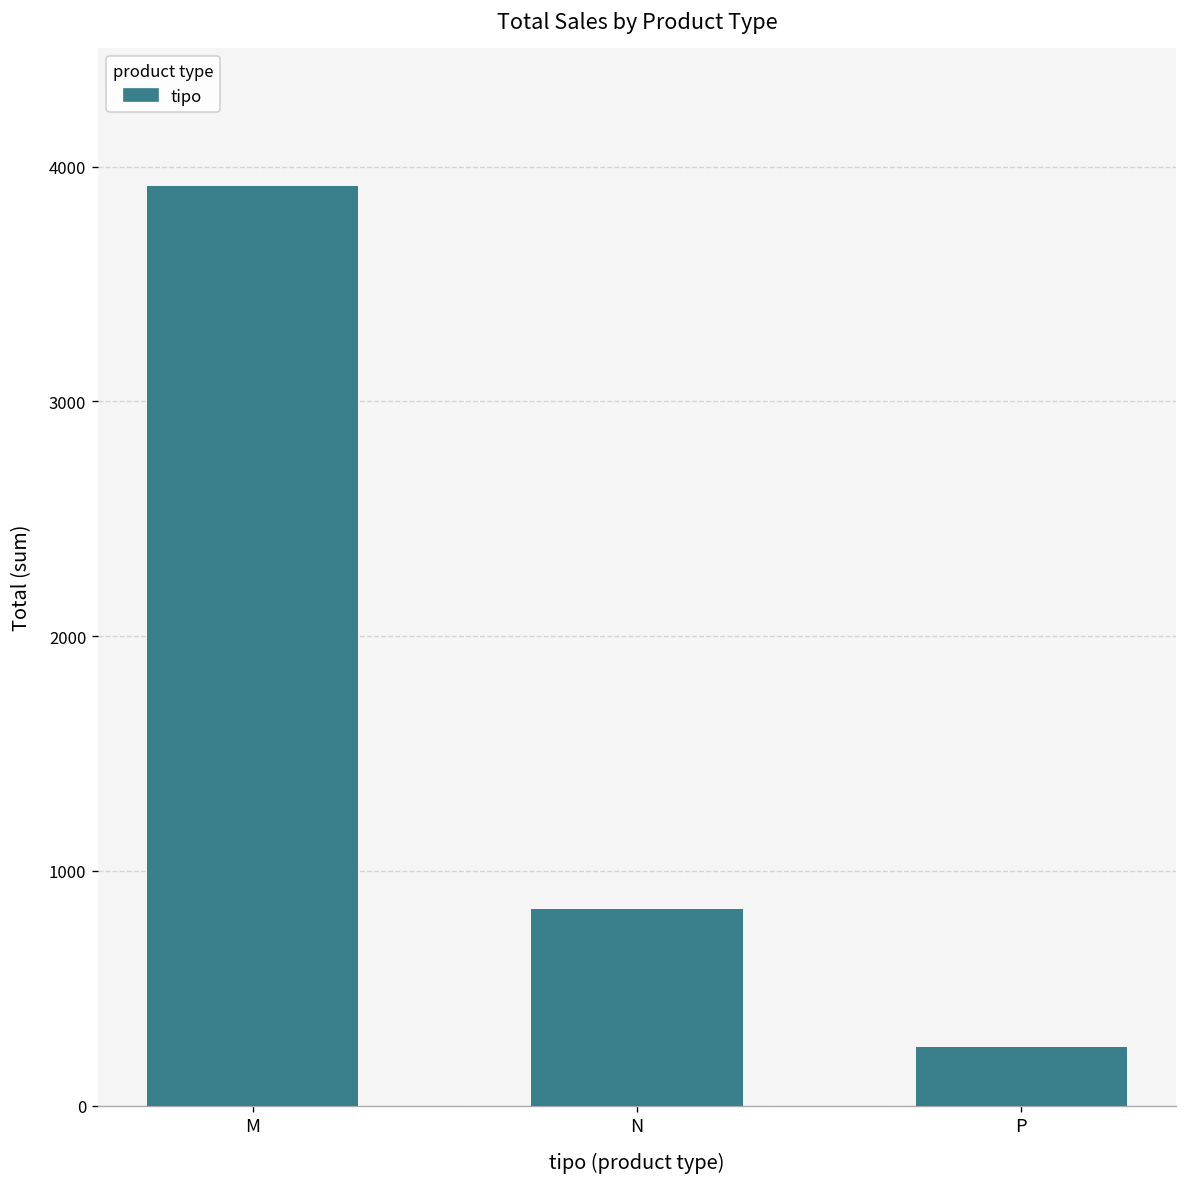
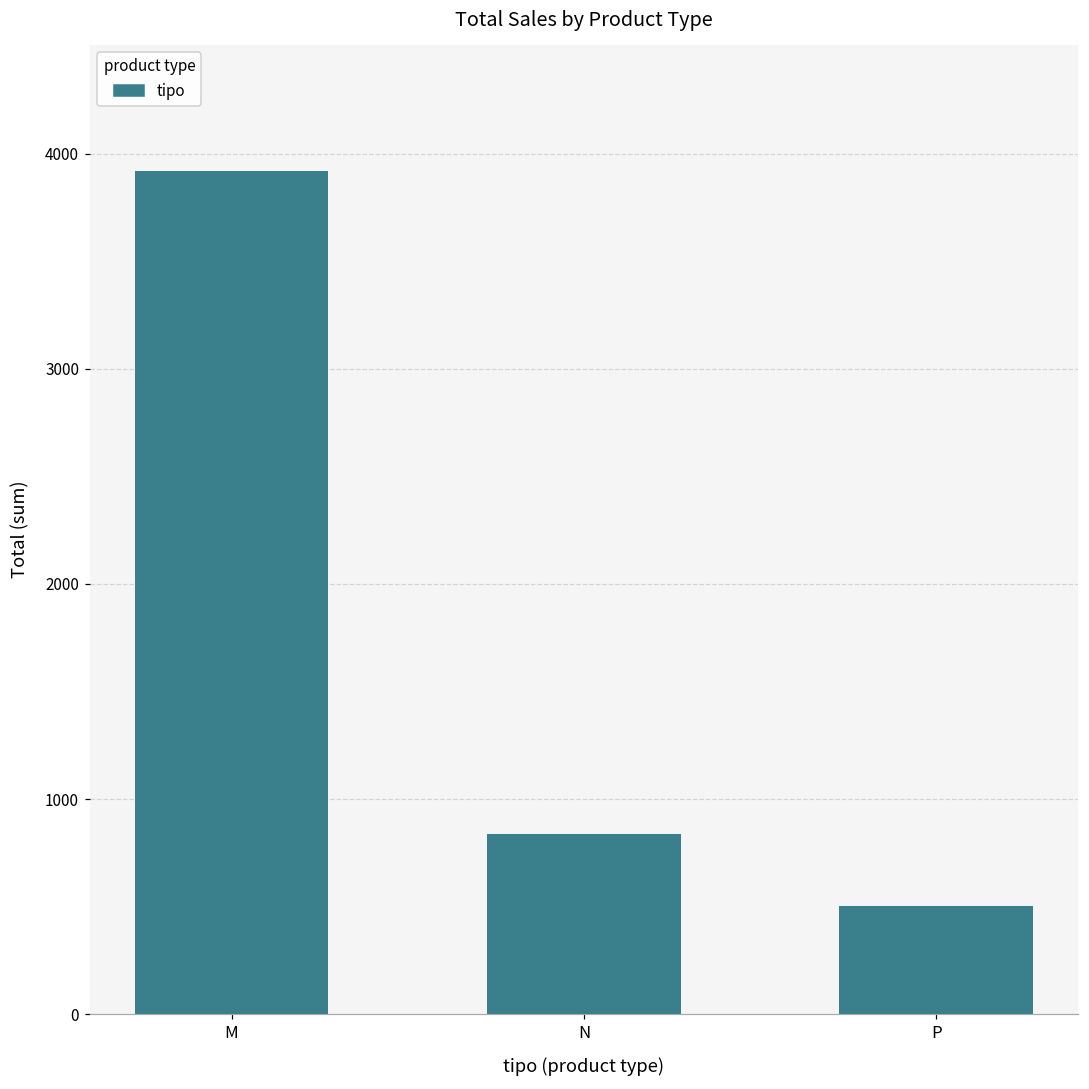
P: 250 -> 510
